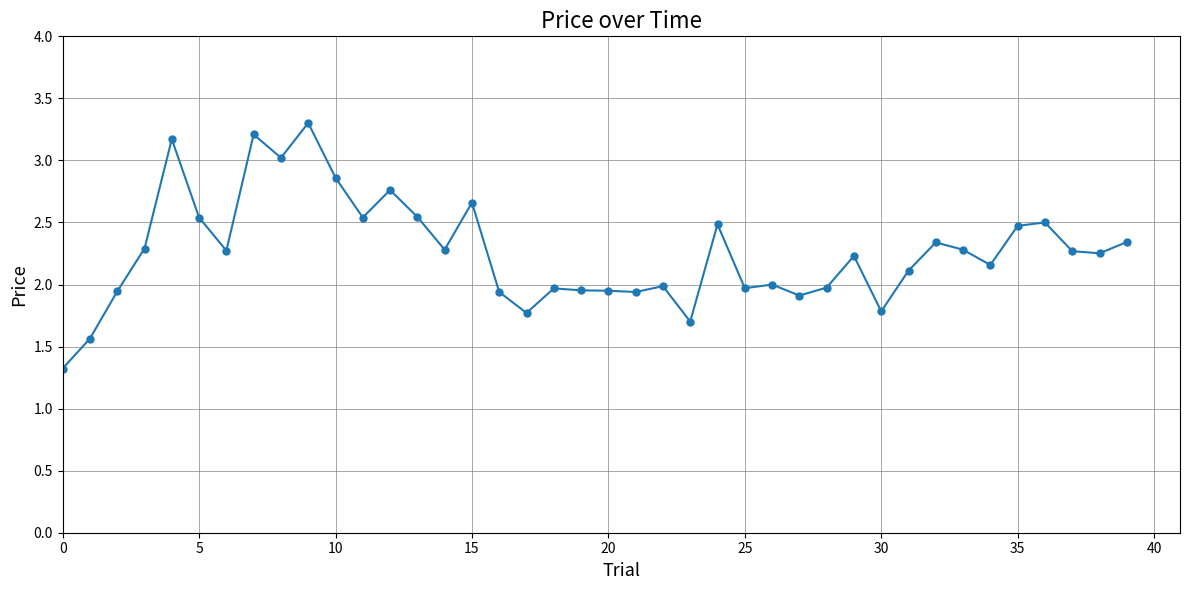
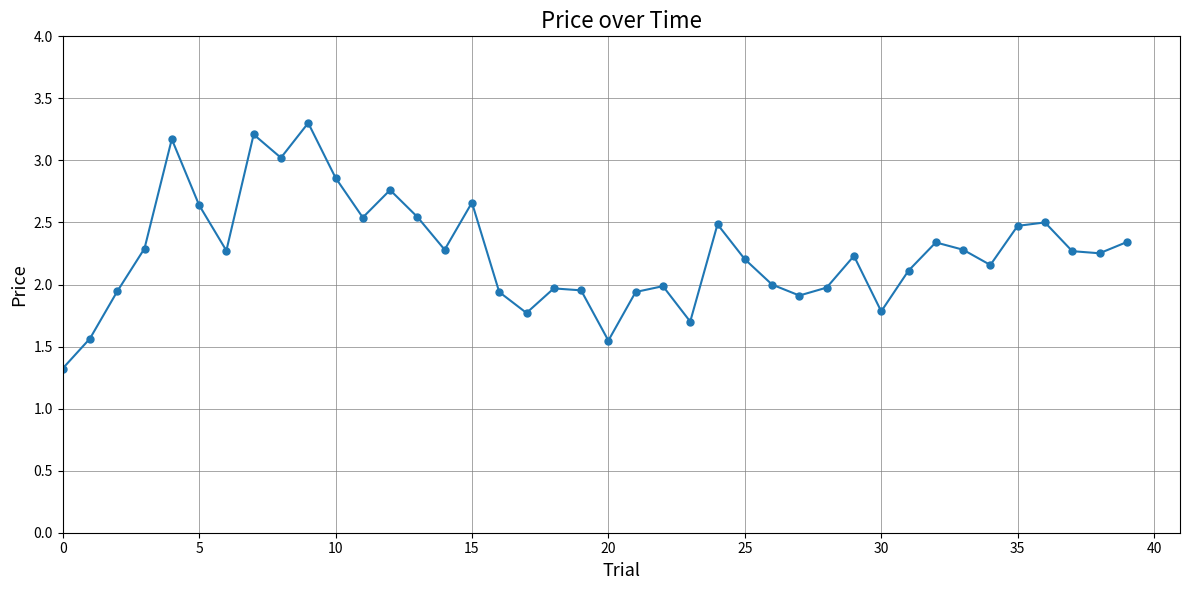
5: 2.54 -> 2.64
20: 1.95 -> 1.55
25: 1.97 -> 2.20
